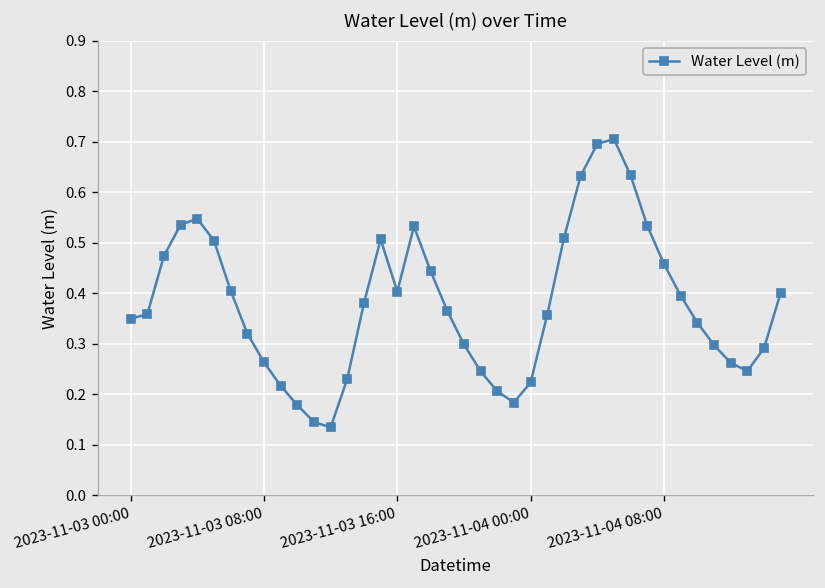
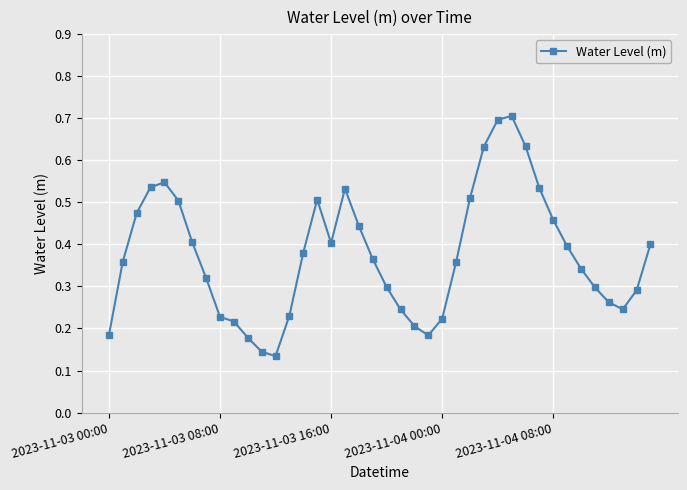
2023-11-03 00:00: 0.35 -> 0.18
2023-11-03 08:00: 0.26 -> 0.23
